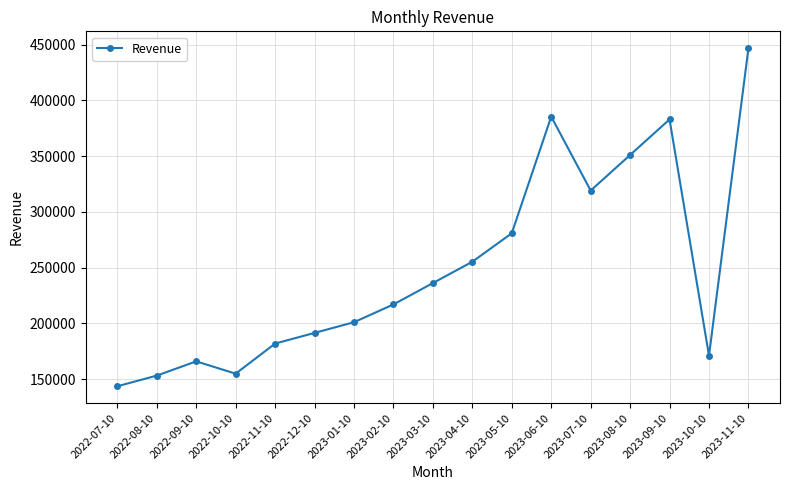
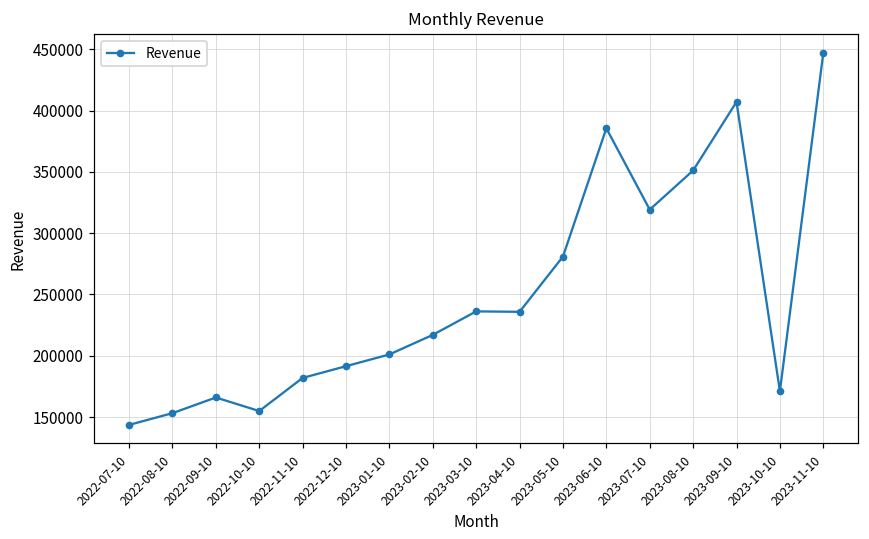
2023-04-10: 255000 -> 236000
2023-09-10: 383000 -> 407000
